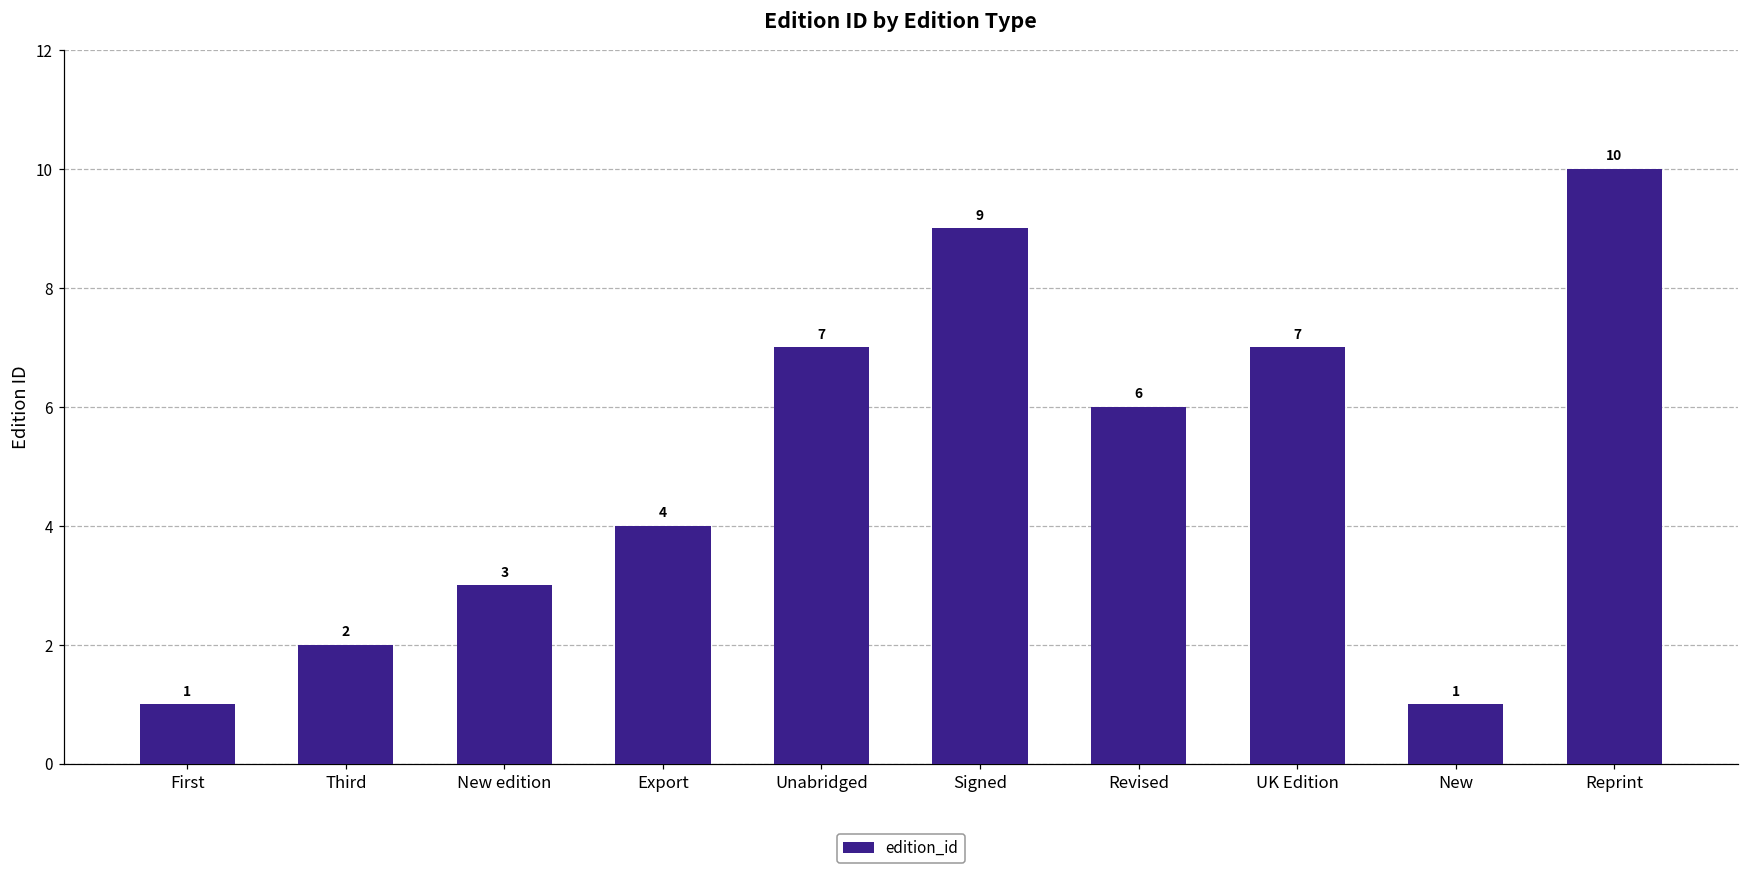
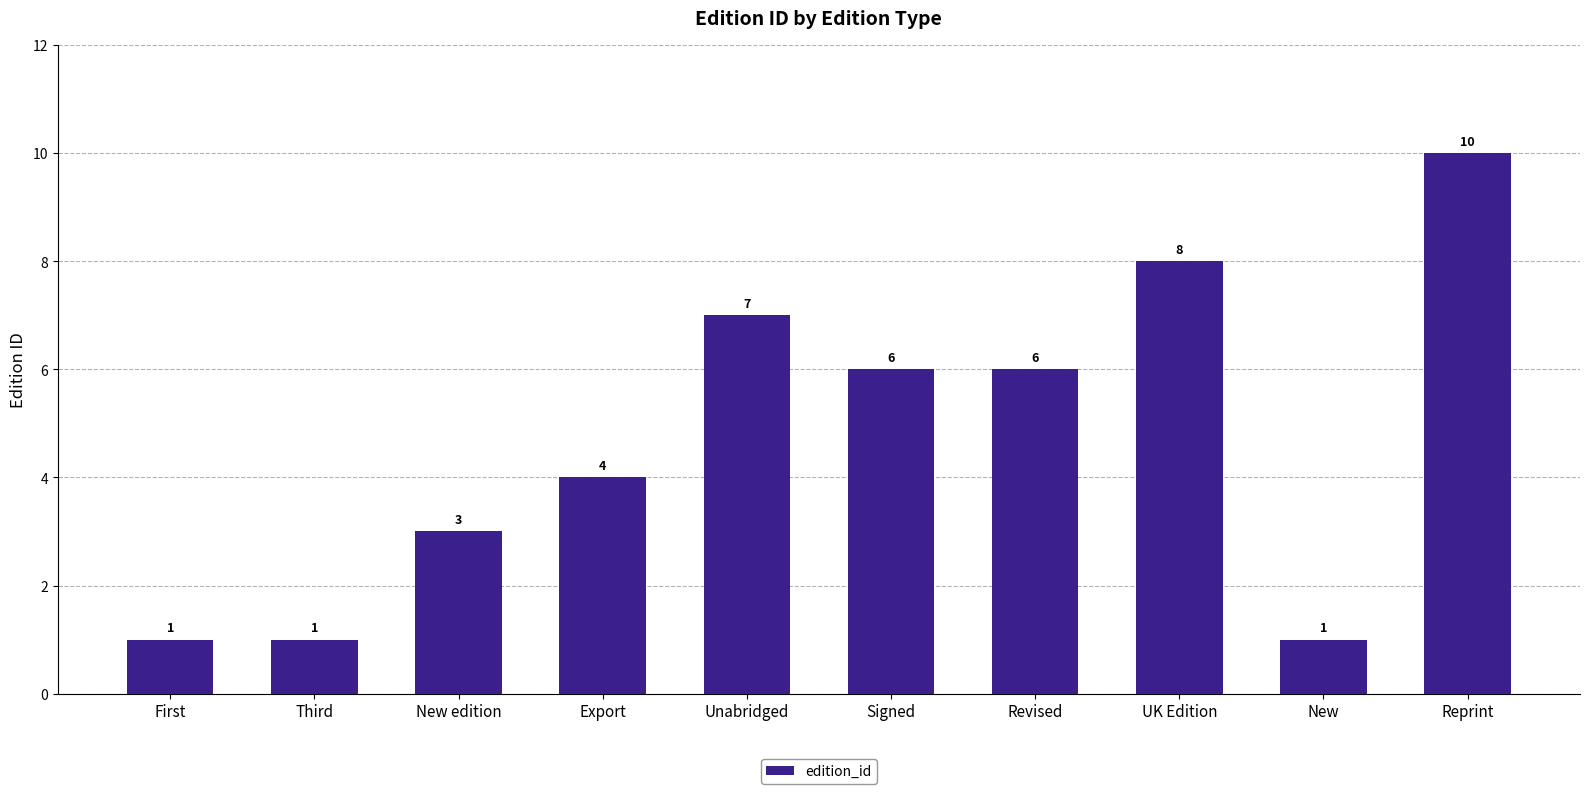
Third: 2 -> 1
Signed: 9 -> 6
UK Edition: 7 -> 8
